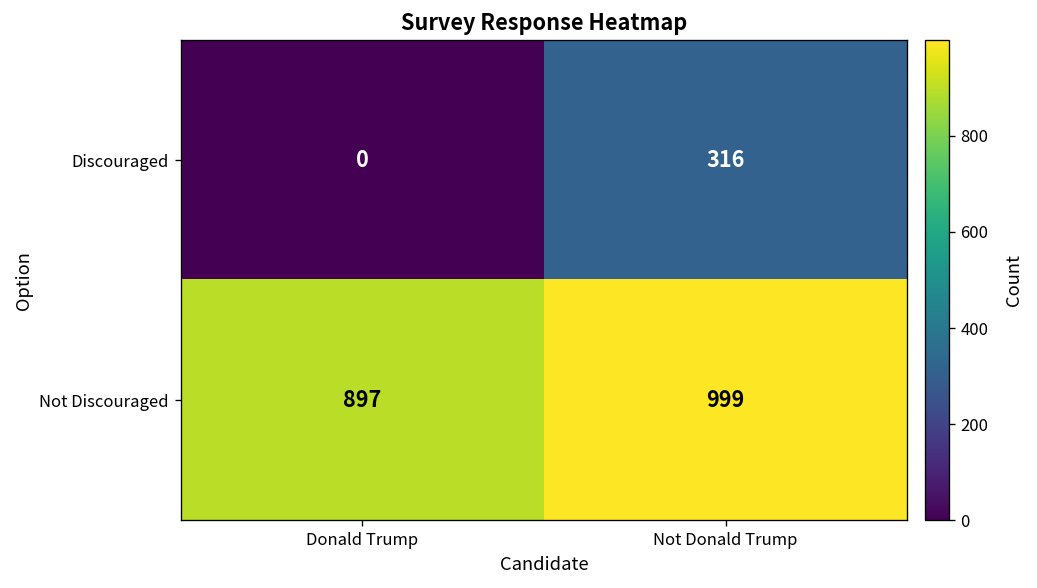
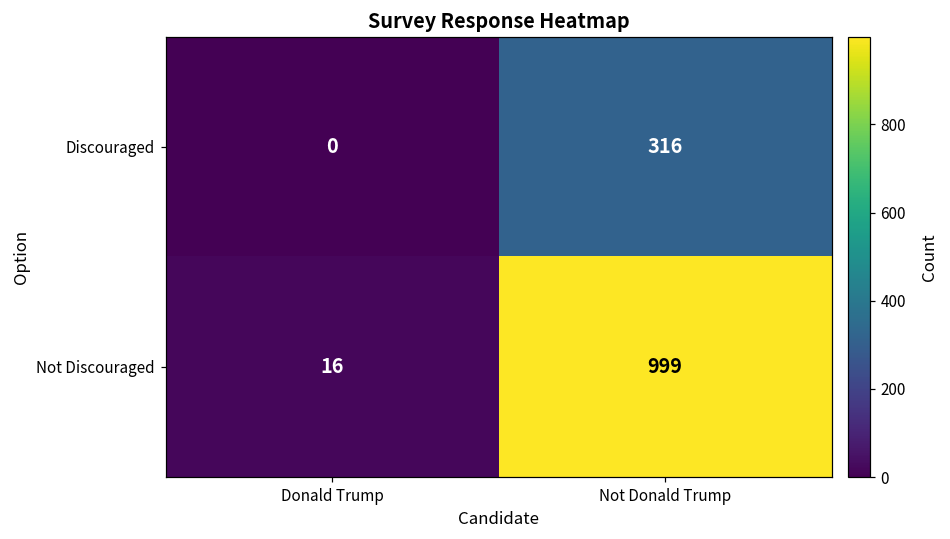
Not Discouraged, Donald Trump: 897 -> 16
